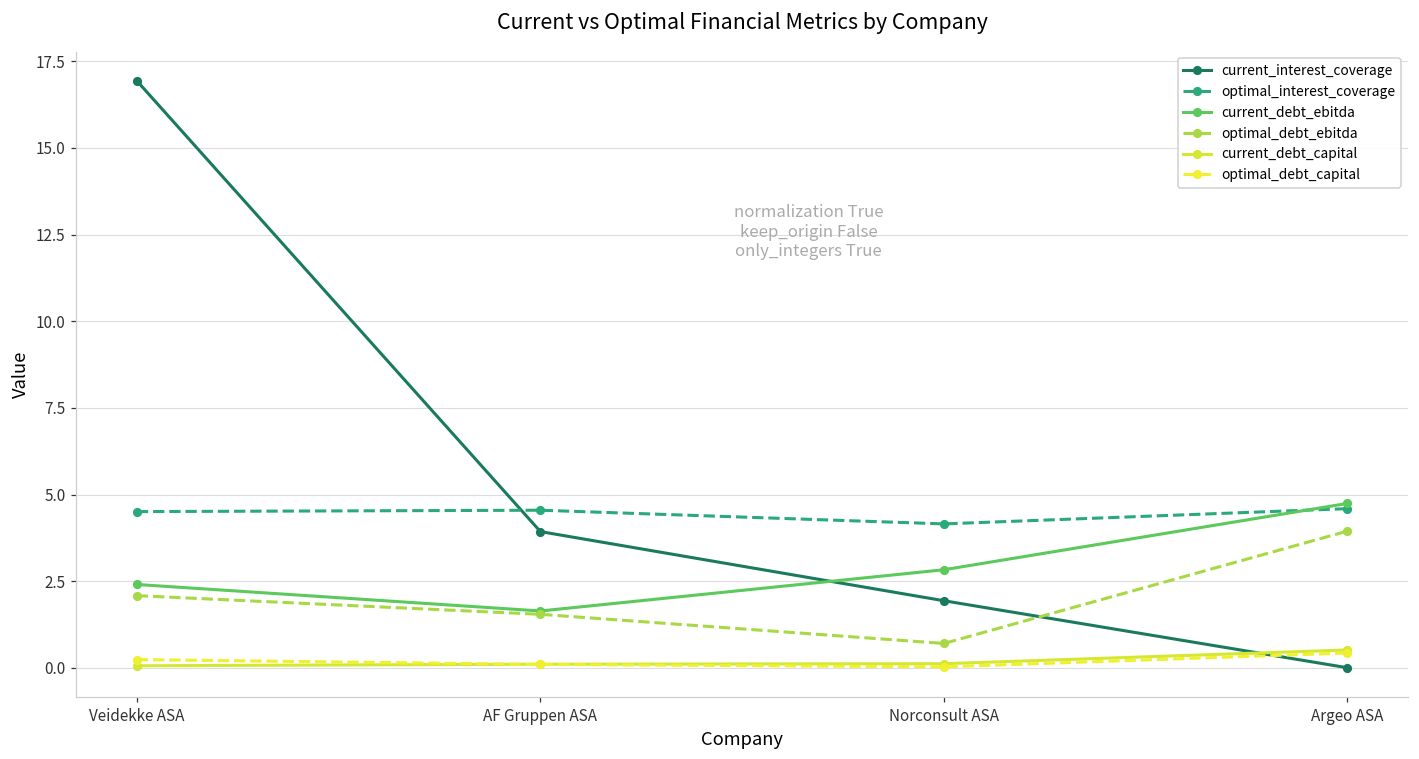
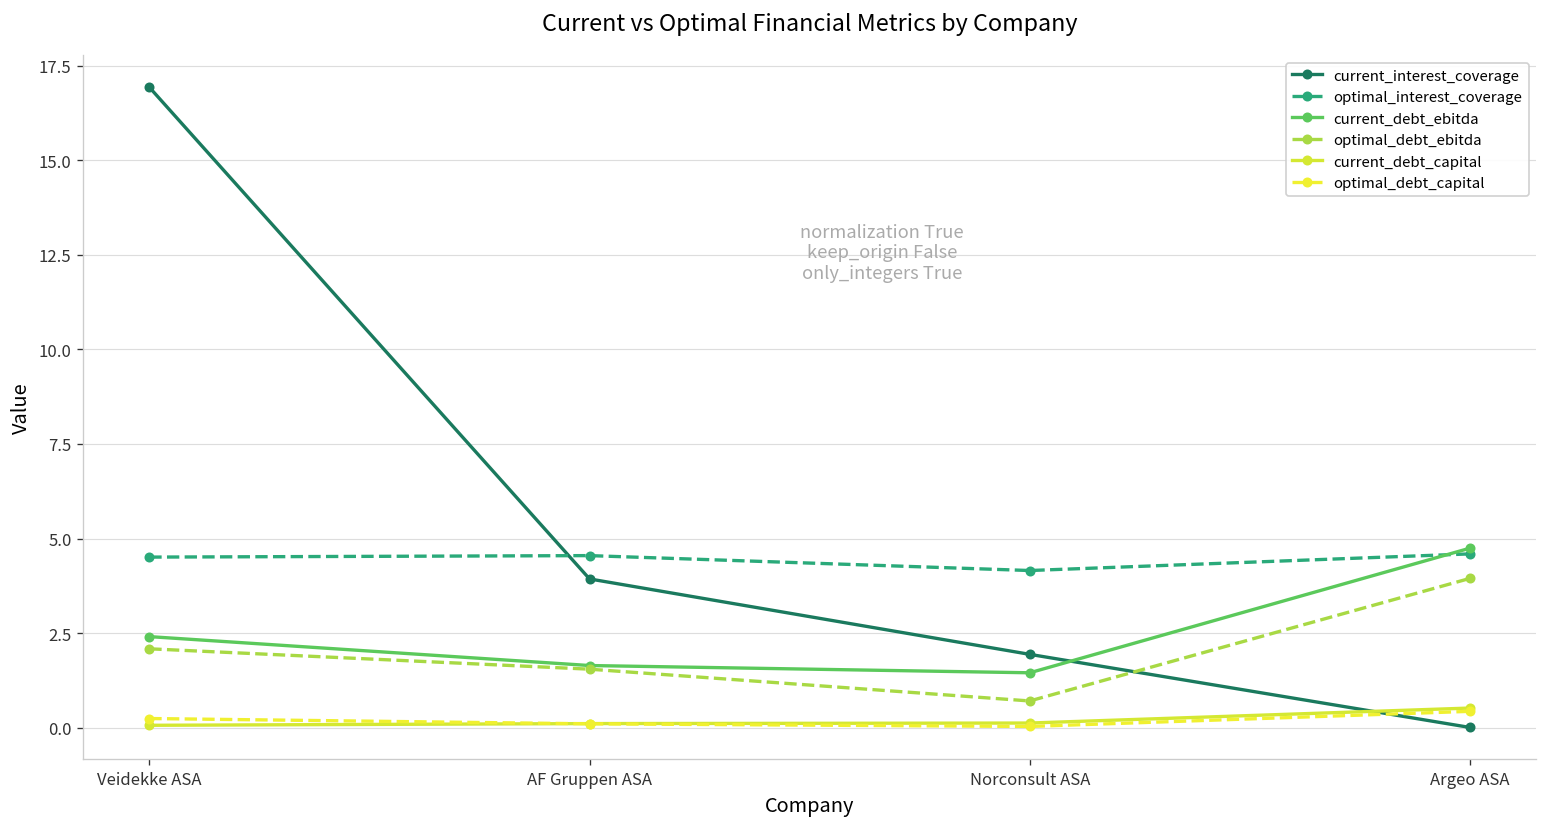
current_debt_ebitda, Norconsult ASA: 2.8 -> 1.4
